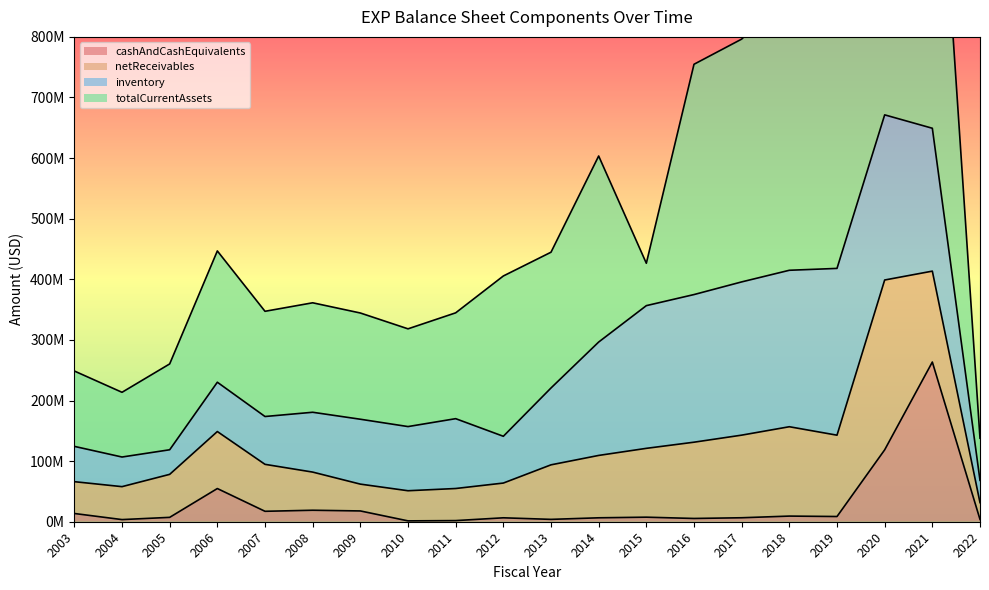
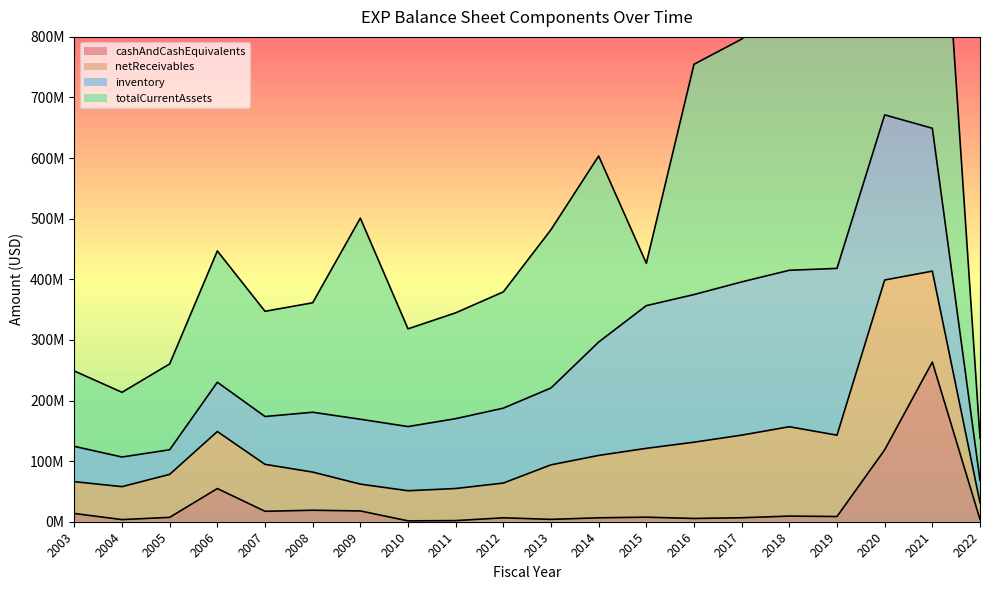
totalCurrentAssets, 2009: 180000000 -> 330000000
inventory, 2012: 80000000 -> 120000000
totalCurrentAssets, 2012: 260000000 -> 190000000
totalCurrentAssets, 2013: 220000000 -> 260000000
